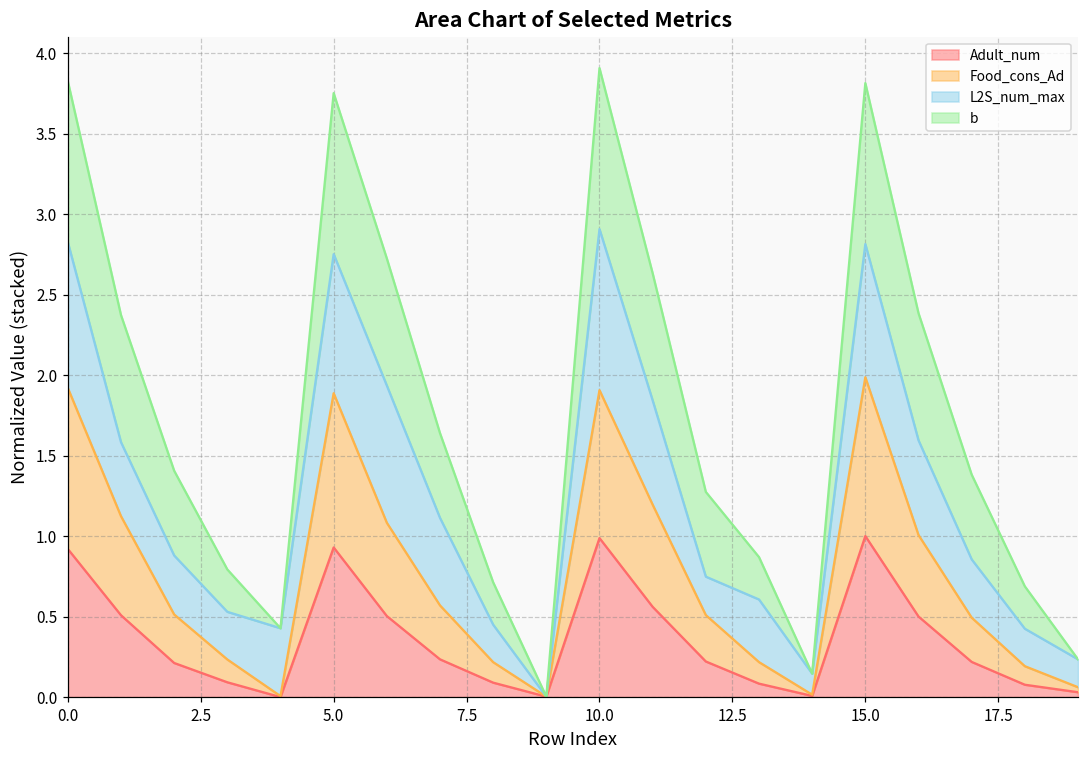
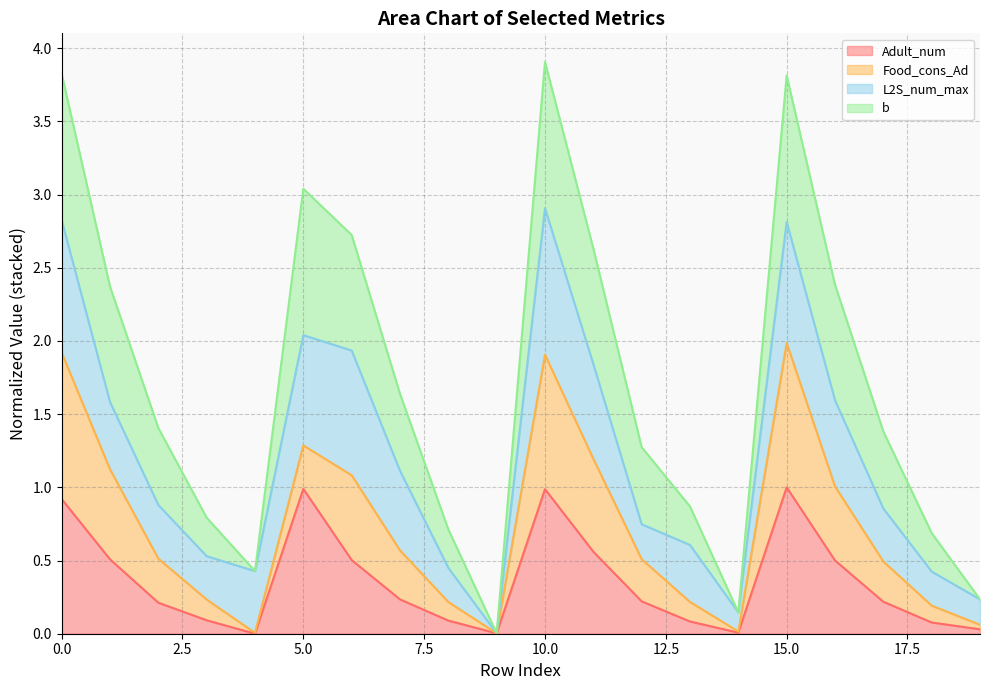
Adult_num, 5.0: 0.93 -> 0.99
Food_cons_Ad, 5.0: 0.96 -> 0.30
L2S_num_max, 5.0: 0.86 -> 0.75
